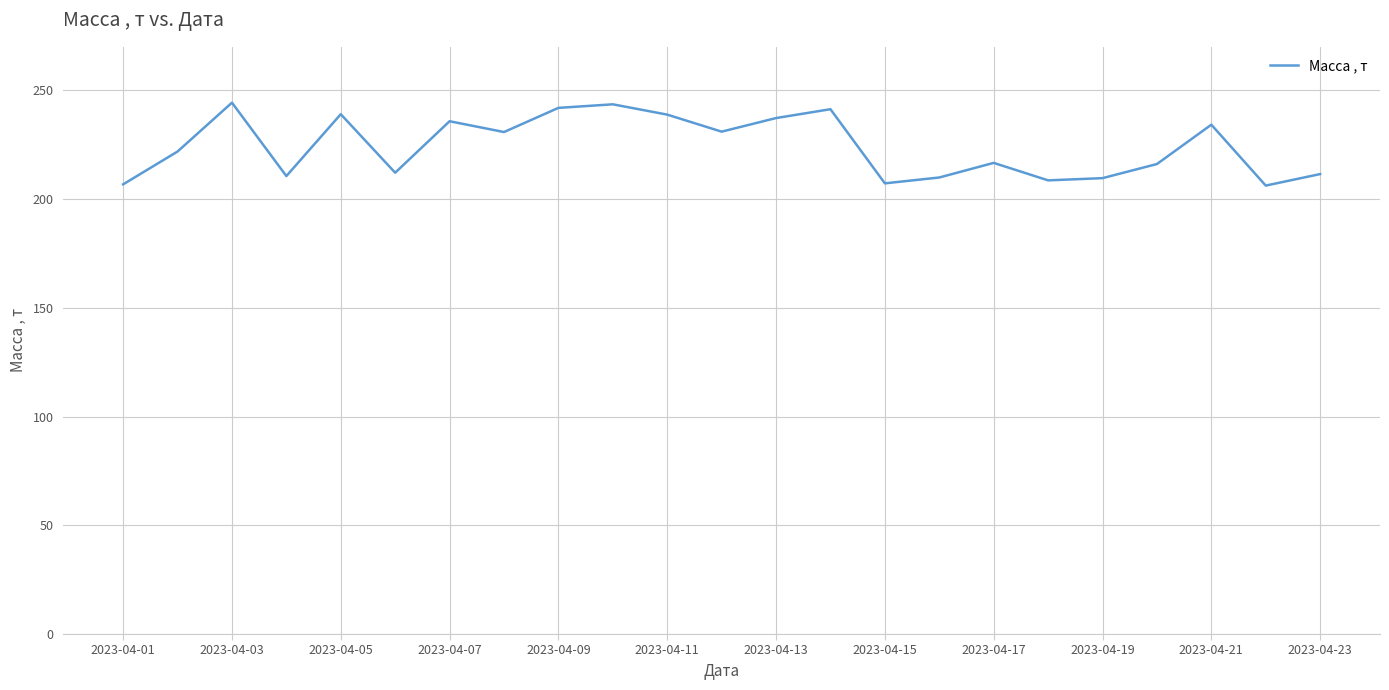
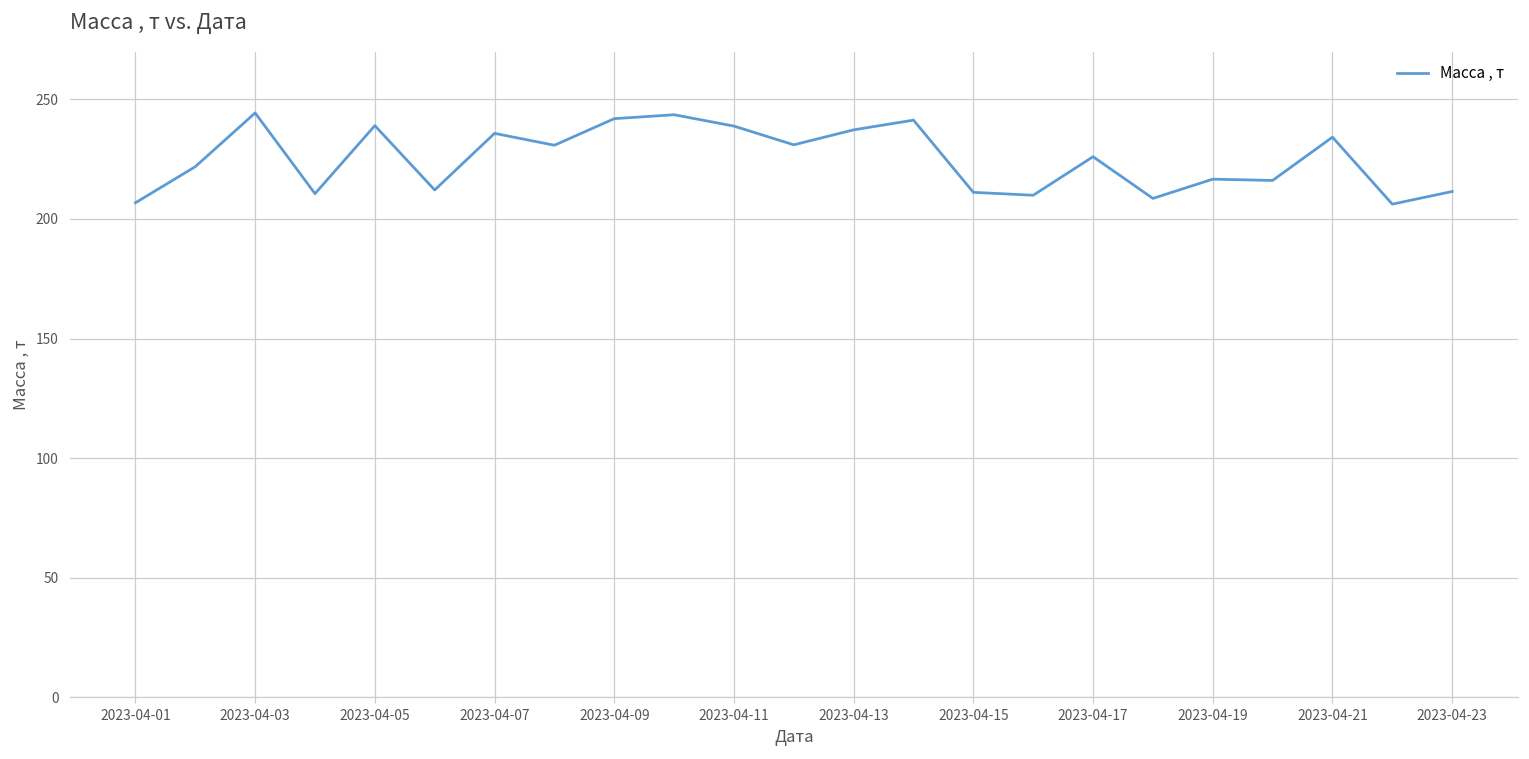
2023-04-15: 207 -> 211
2023-04-17: 217 -> 226
2023-04-19: 210 -> 217
